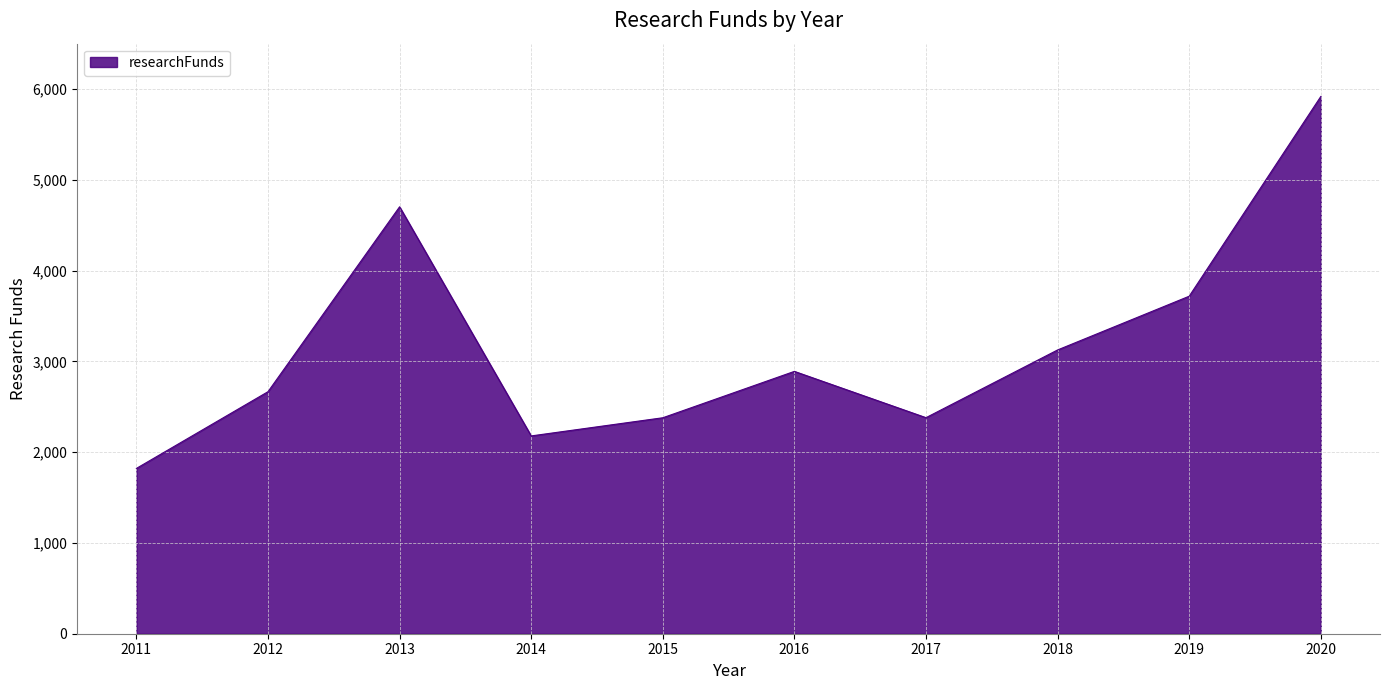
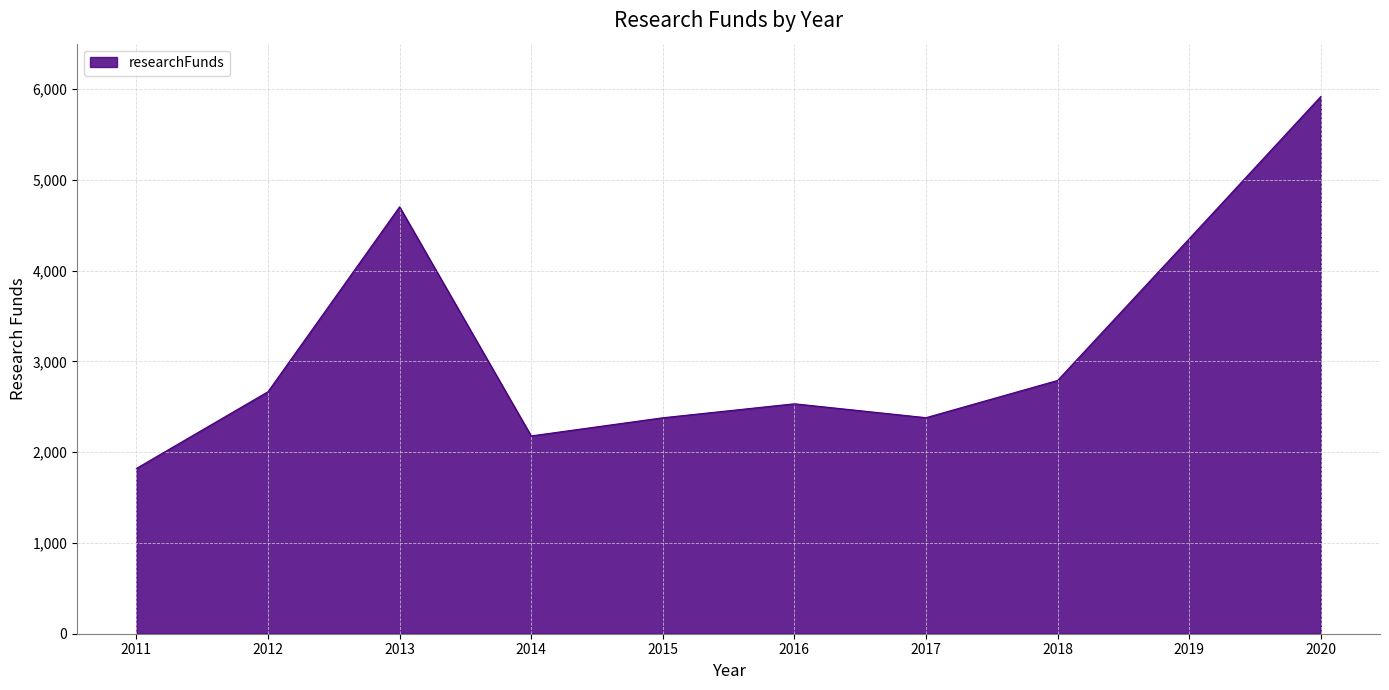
2016: 2,900 -> 2,500
2018: 3,100 -> 2,800
2019: 3,700 -> 4,400
